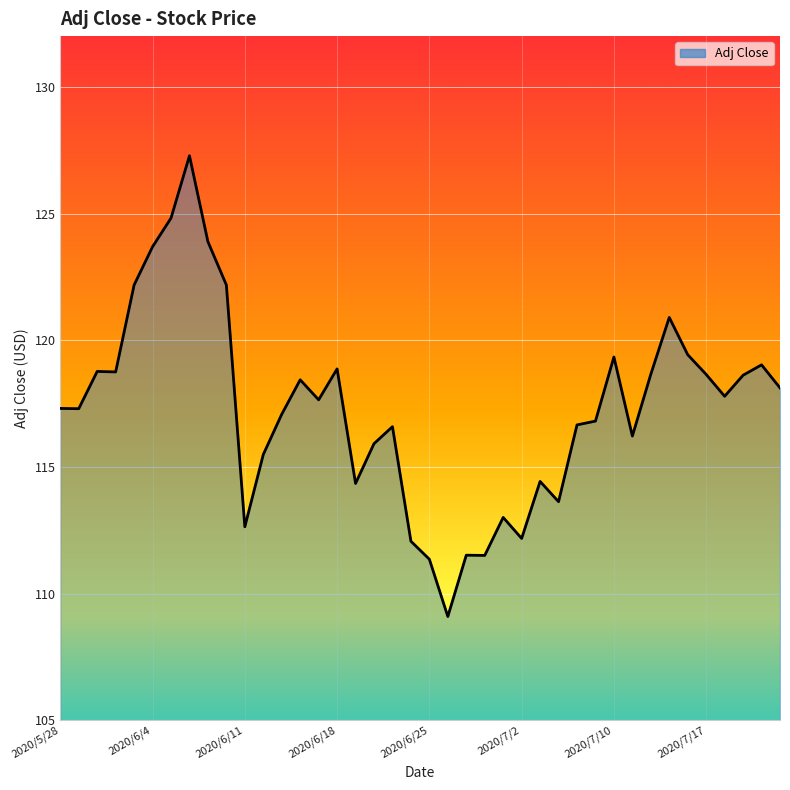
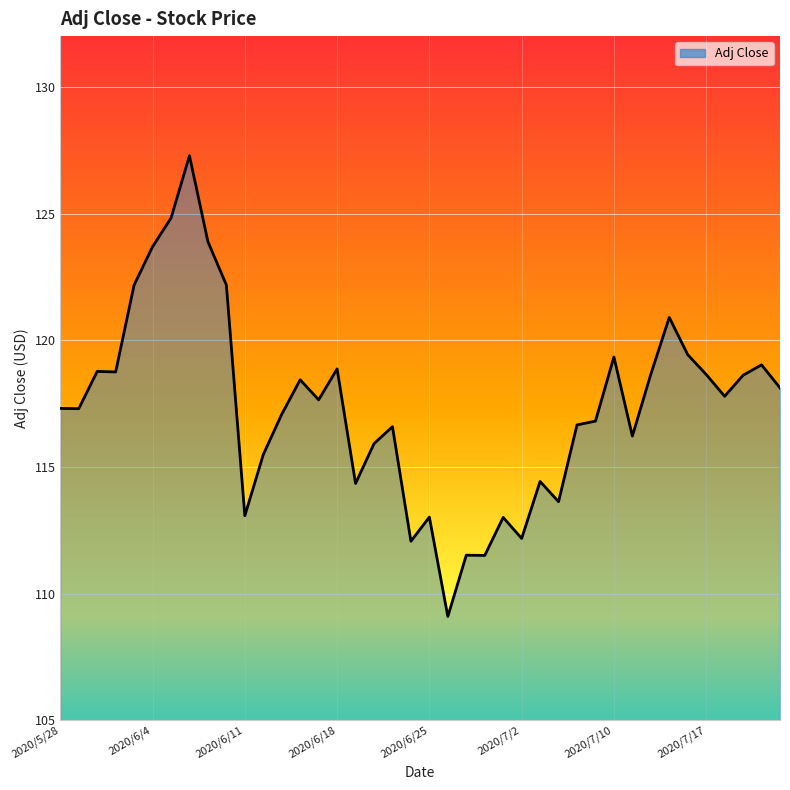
2020/6/11: 112.6 -> 113.1
2020/6/25: 111.4 -> 113.0
